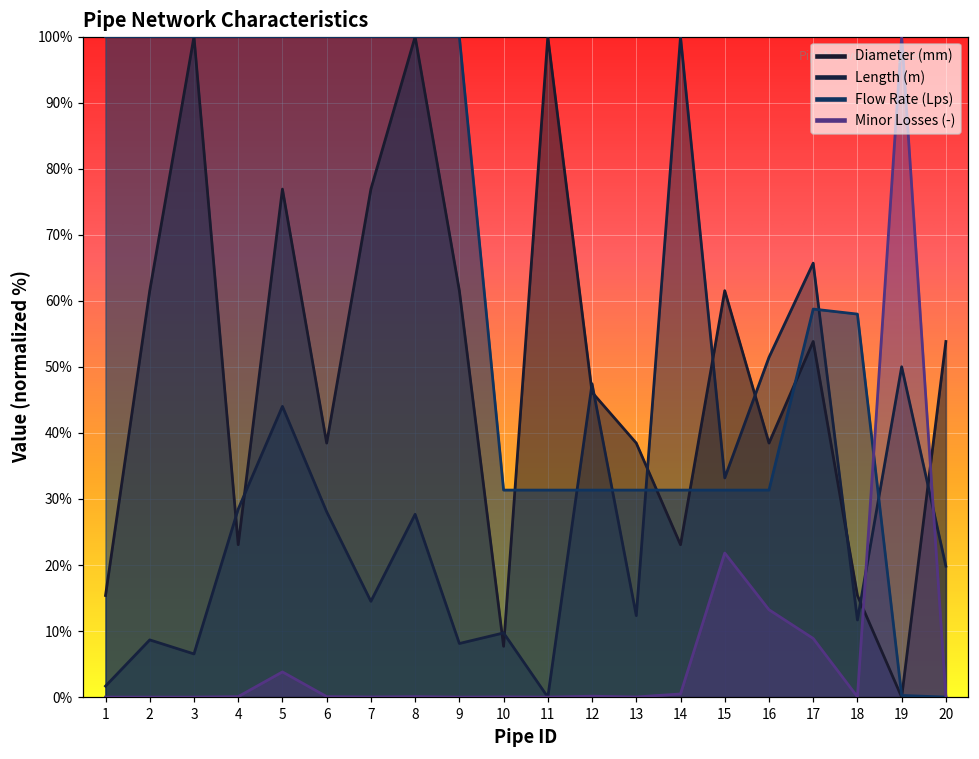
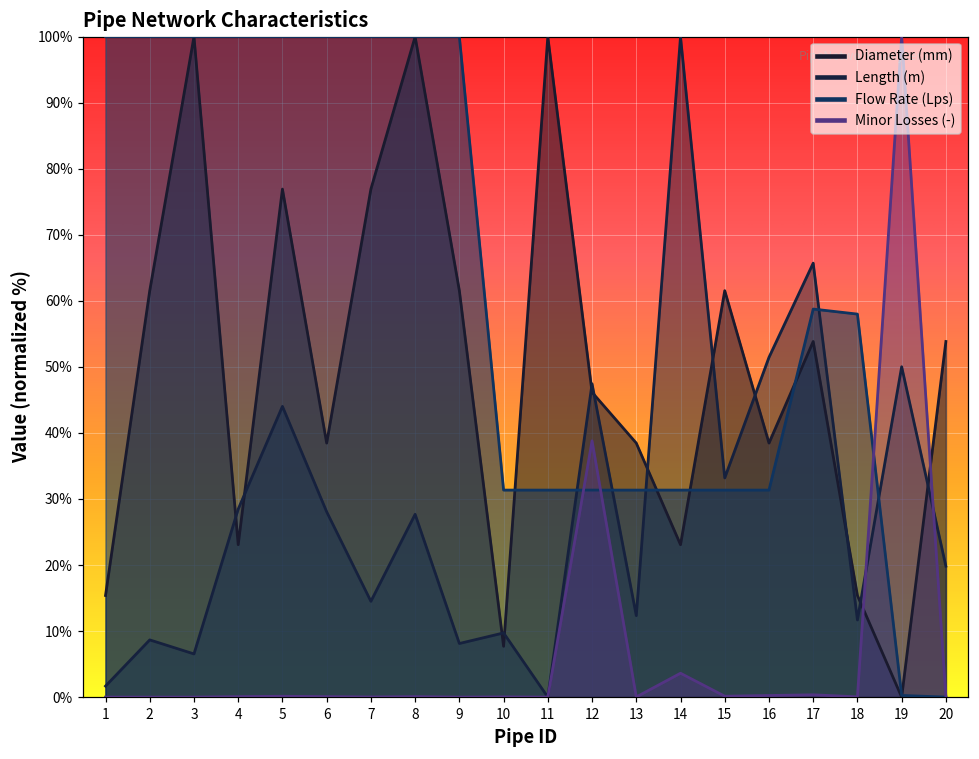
Minor Losses (-), 5: 4% -> 0%
Minor Losses (-), 12: 0% -> 39%
Minor Losses (-), 14: 0% -> 4%
Minor Losses (-), 15: 22% -> 0%
Minor Losses (-), 16: 13% -> 0%
Minor Losses (-), 17: 9% -> 0%
